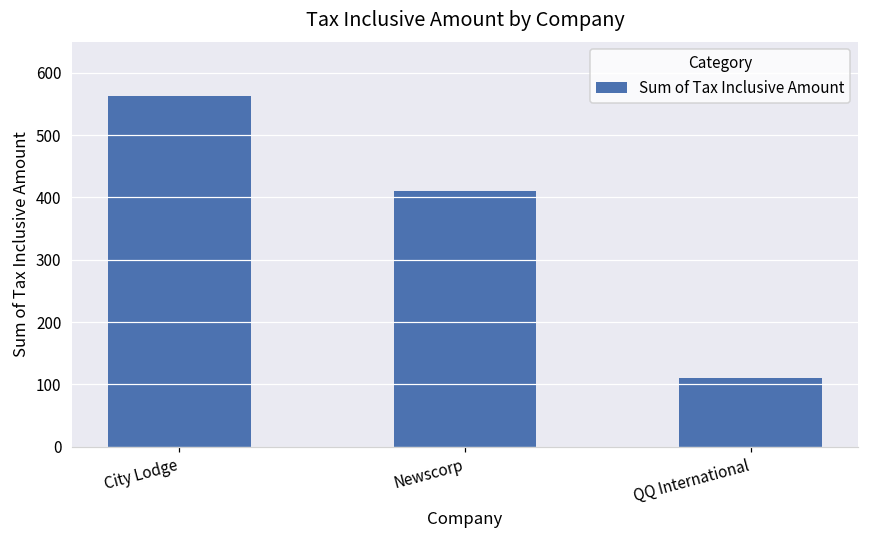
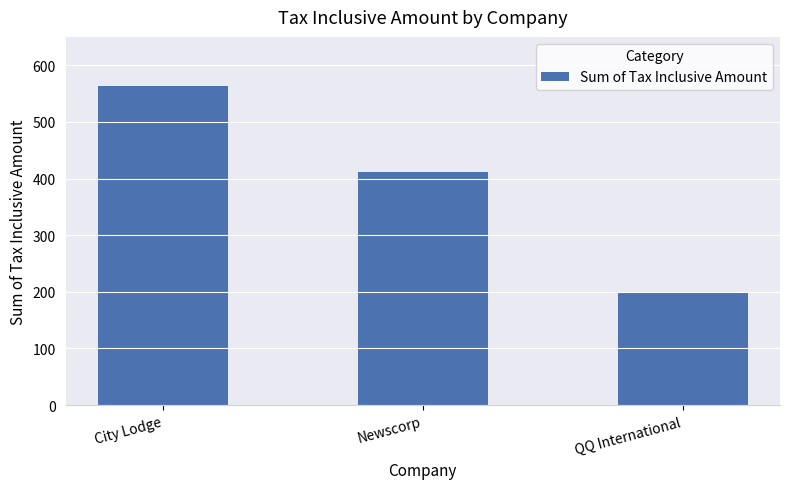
QQ International: 110 -> 200
